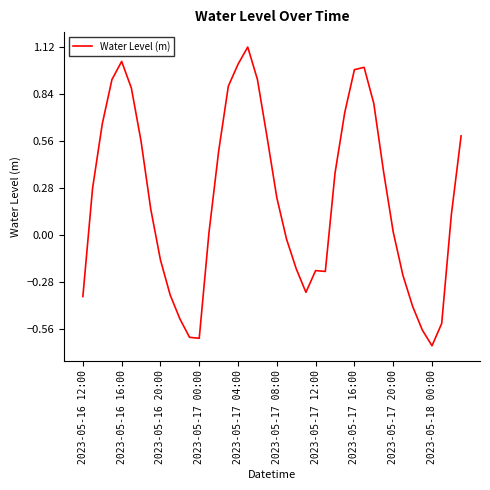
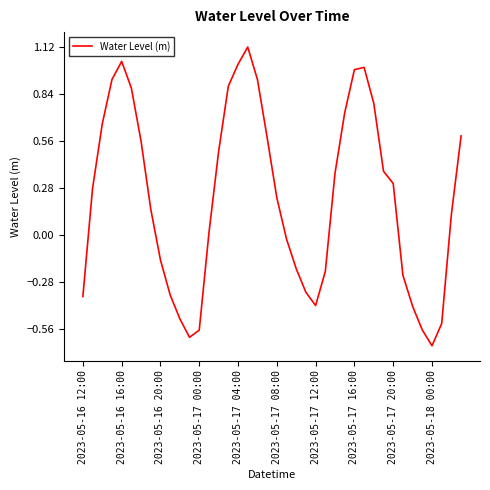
2023-05-17 00:00: -0.62 -> -0.57
2023-05-17 12:00: -0.21 -> -0.42
2023-05-17 20:00: 0.02 -> 0.31
